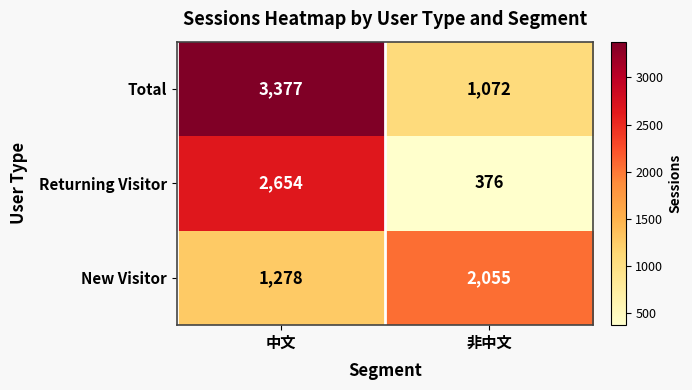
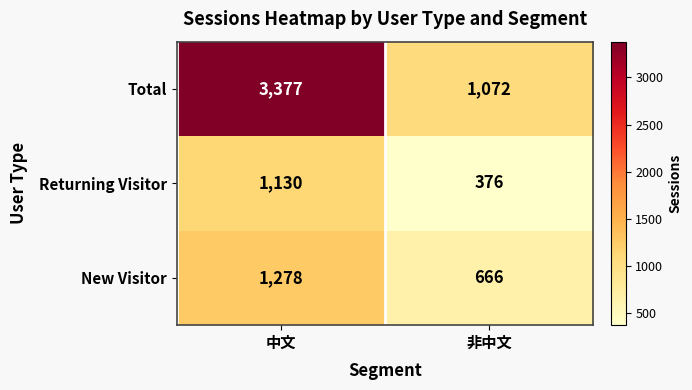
Returning Visitor, 中文: 2,654 -> 1,130
New Visitor, 非中文: 2,055 -> 666
